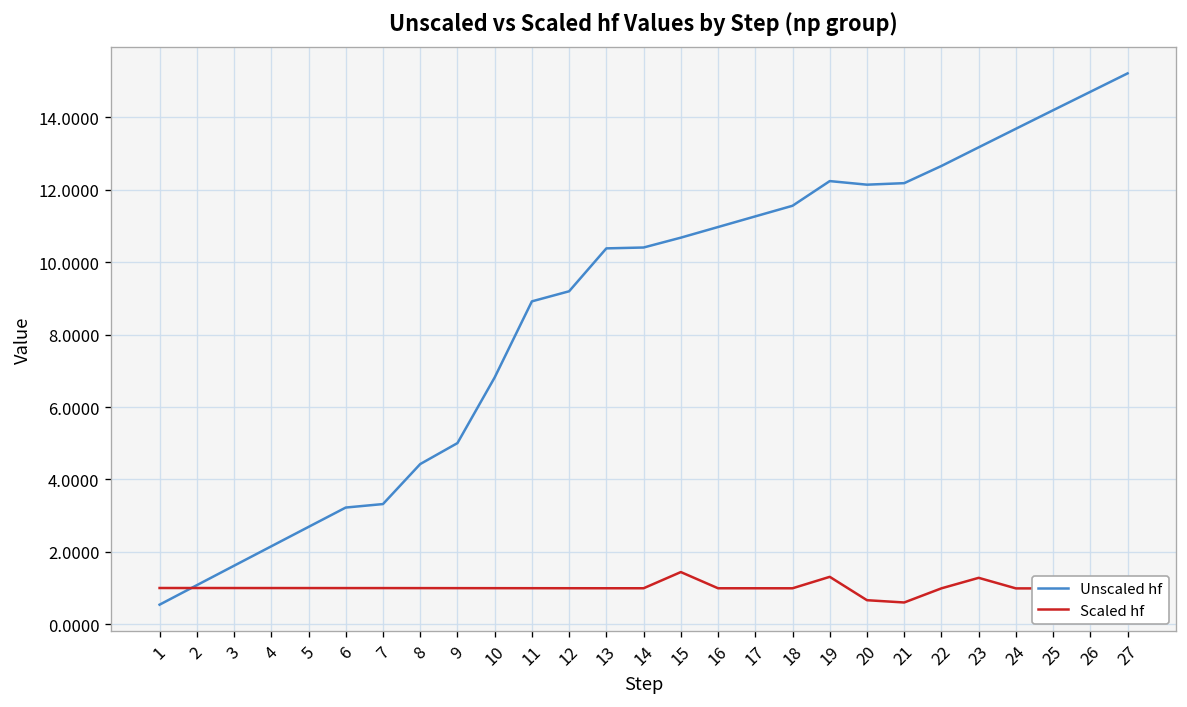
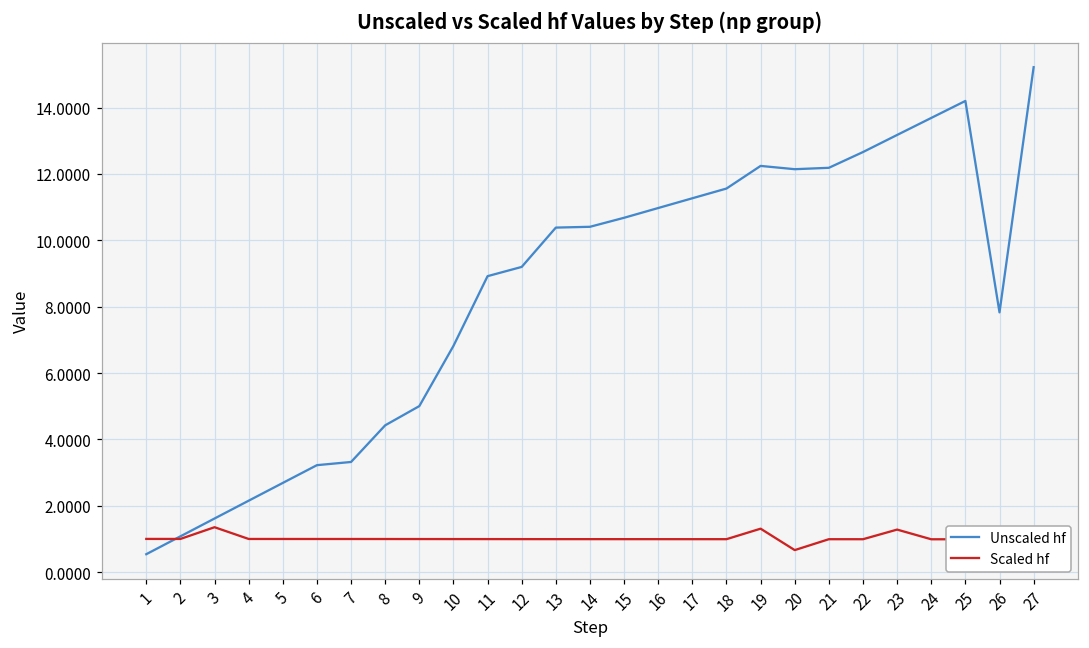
Scaled hf, 3: 1.0 -> 1.4
Scaled hf, 15: 1.4 -> 1.0
Scaled hf, 21: 0.6 -> 1.0
Unscaled hf, 26: 14.7 -> 7.8
